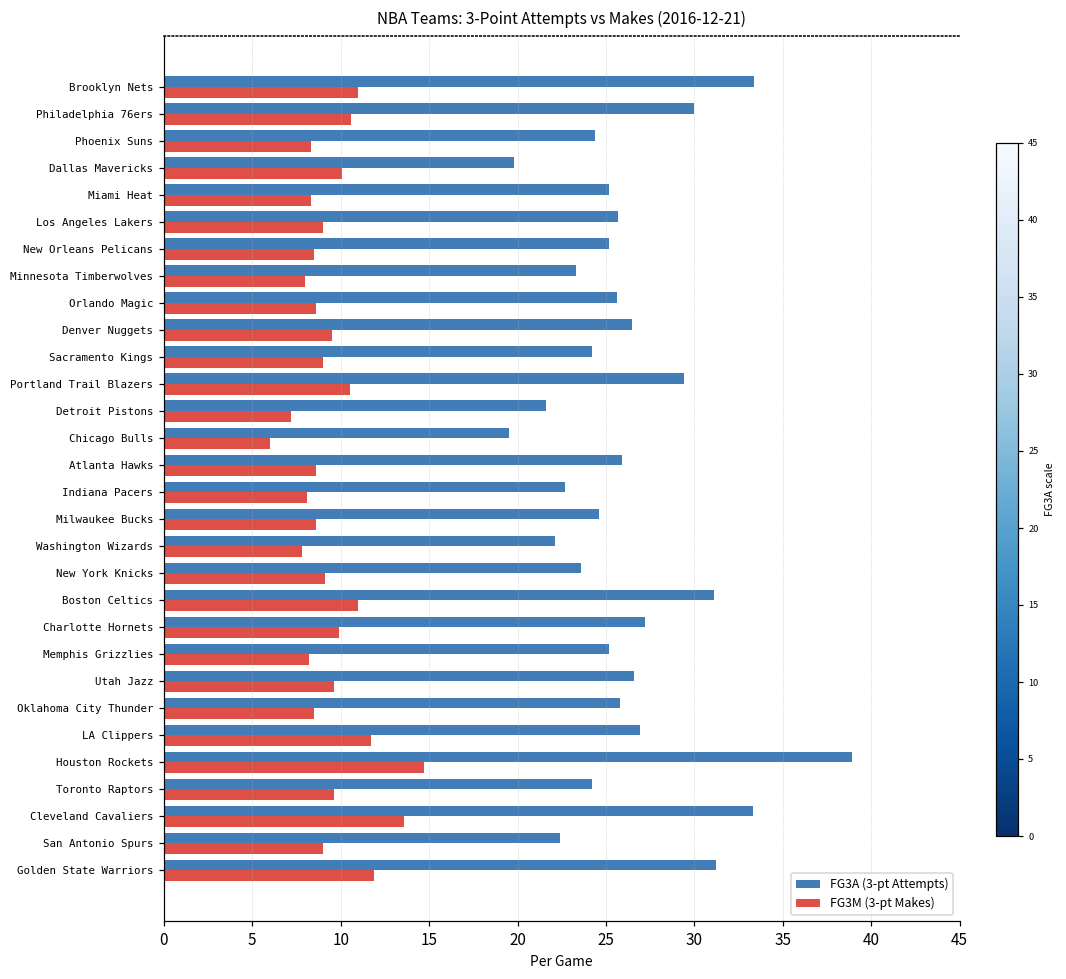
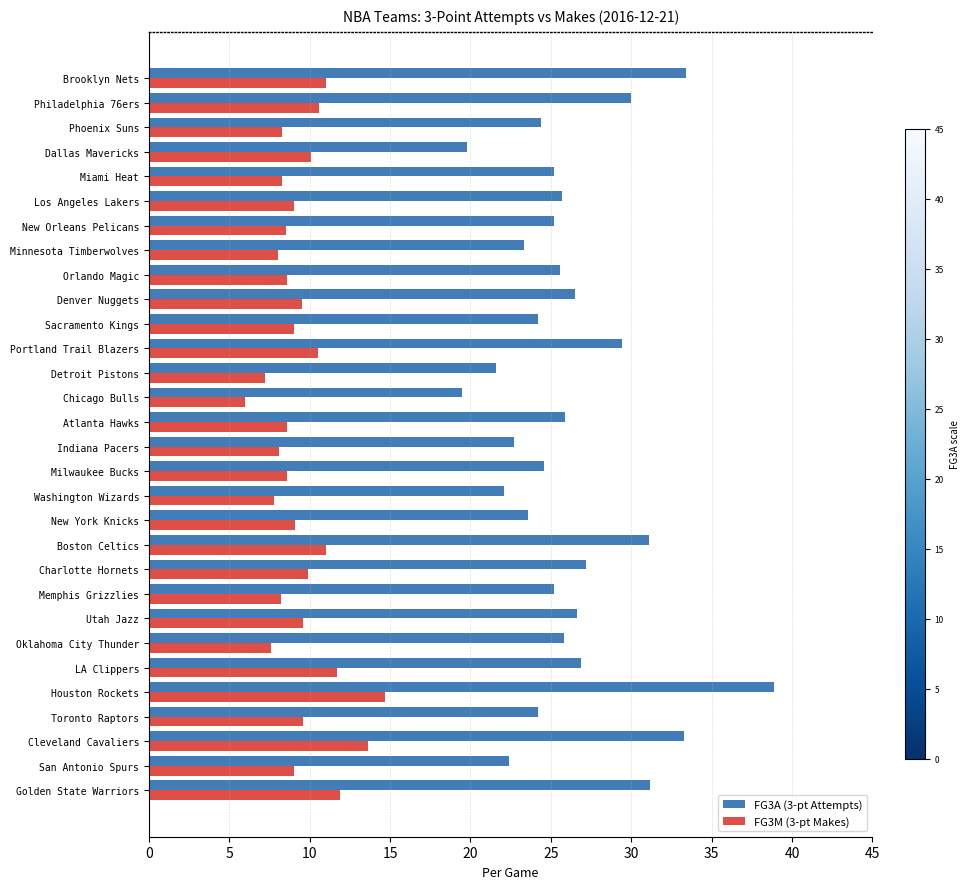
FG3M (3-pt Makes), Oklahoma City Thunder: 8.5 -> 7.6
